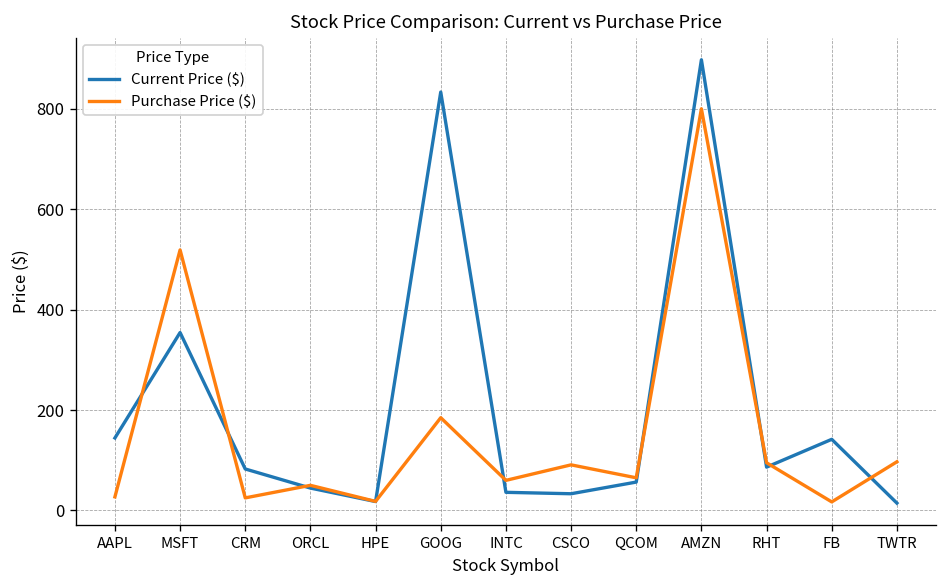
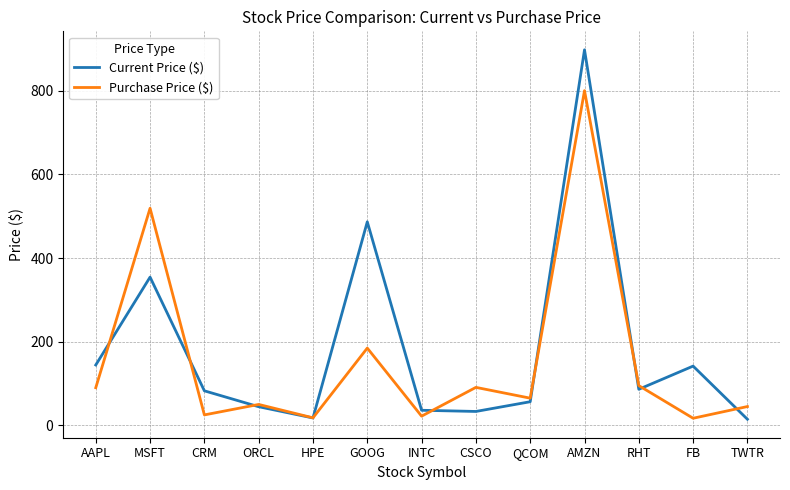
Purchase Price ($), AAPL: 30 -> 90
Current Price ($), GOOG: 830 -> 490
Purchase Price ($), INTC: 60 -> 20
Purchase Price ($), TWTR: 100 -> 50
